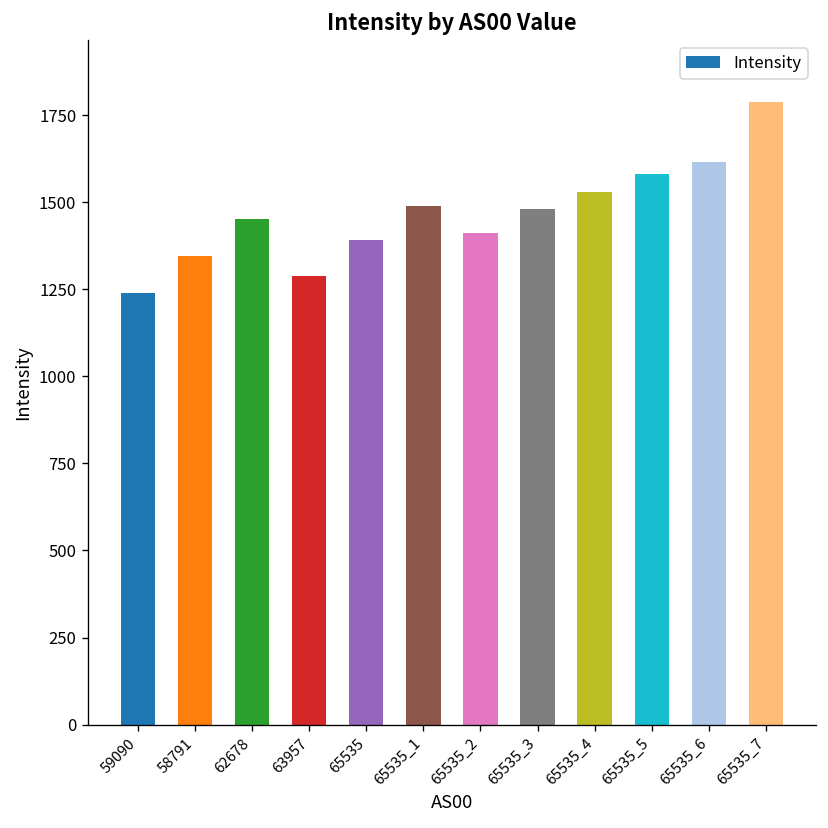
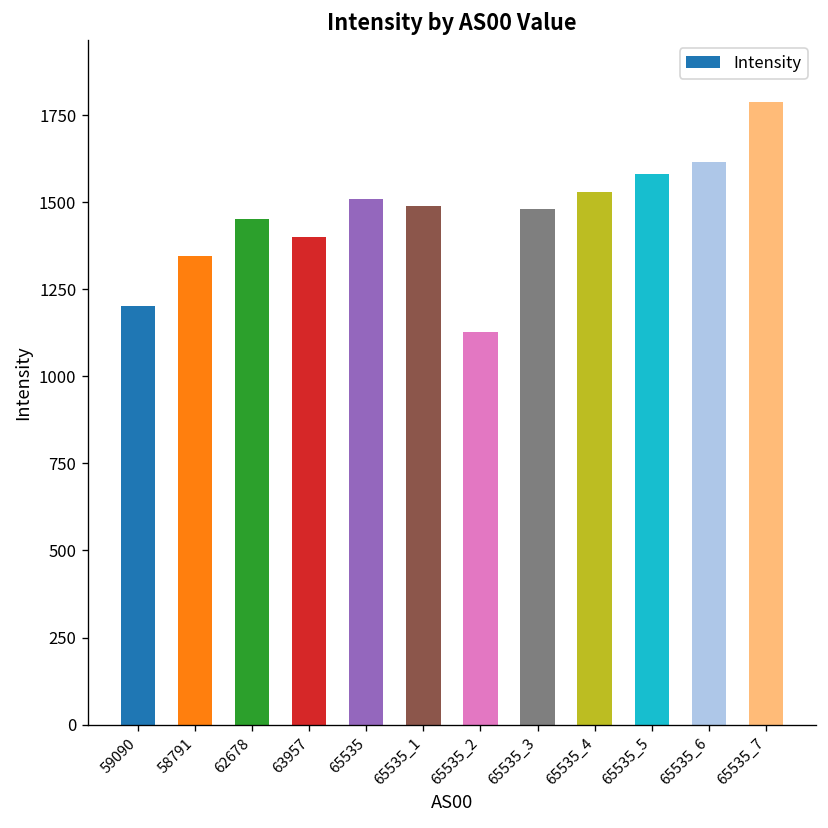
59090: 1240 -> 1200
63957: 1290 -> 1400
65535: 1390 -> 1510
65535_2: 1410 -> 1130
